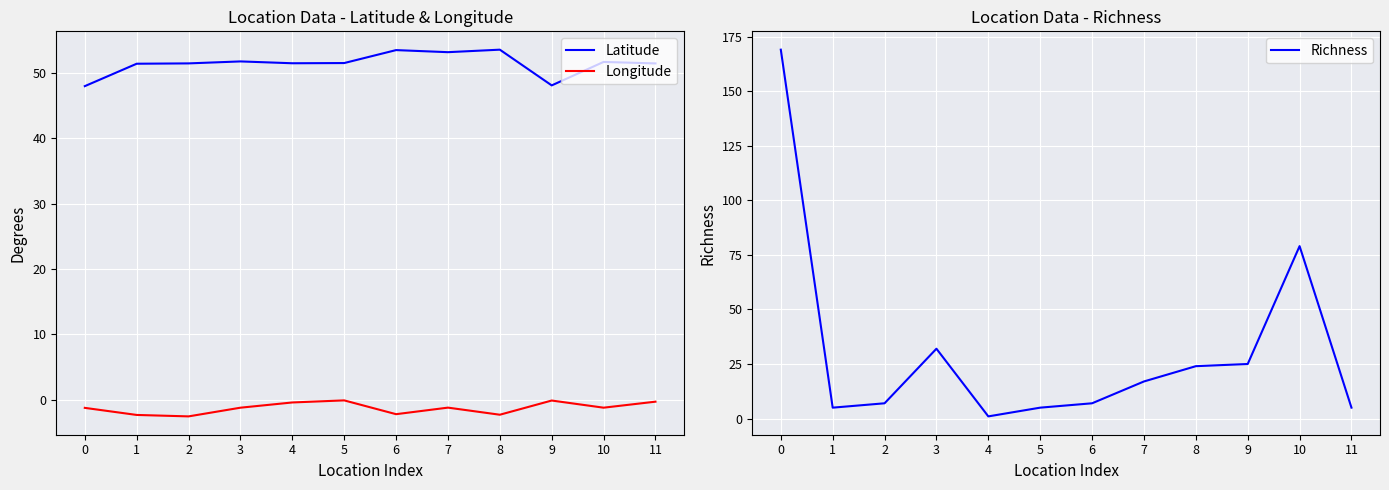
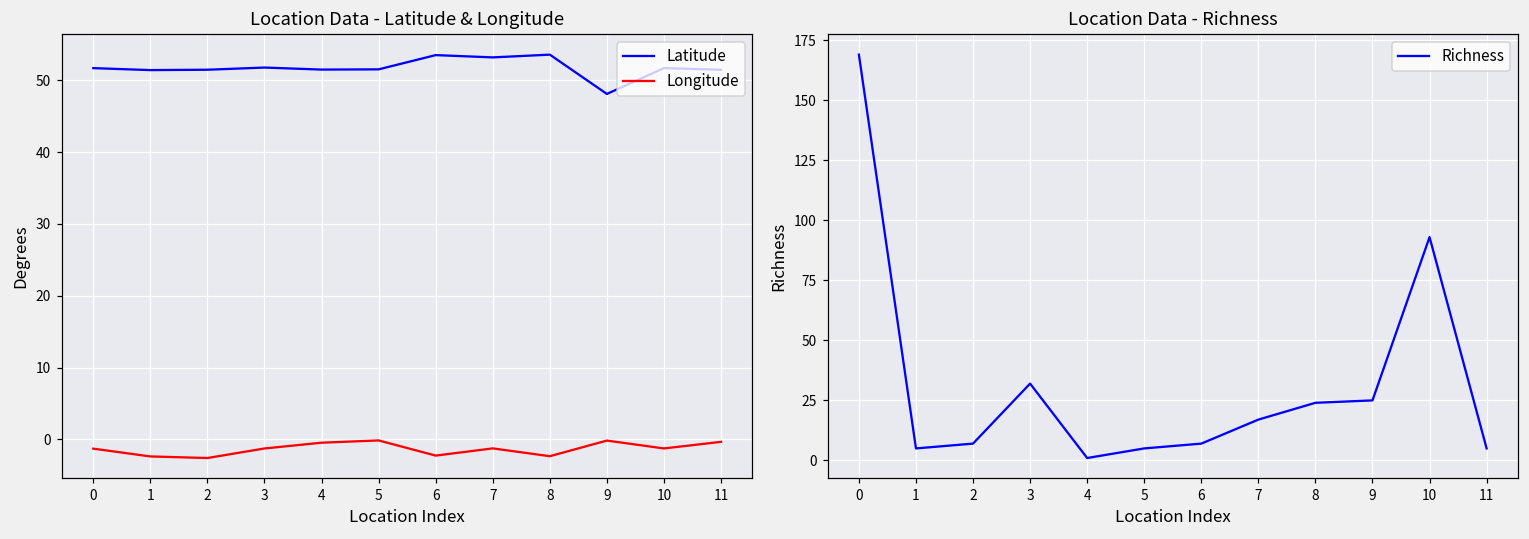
Location Data - Latitude & Longitude, Latitude, 0: 48 -> 52
Location Data - Richness, 10: 79 -> 93
